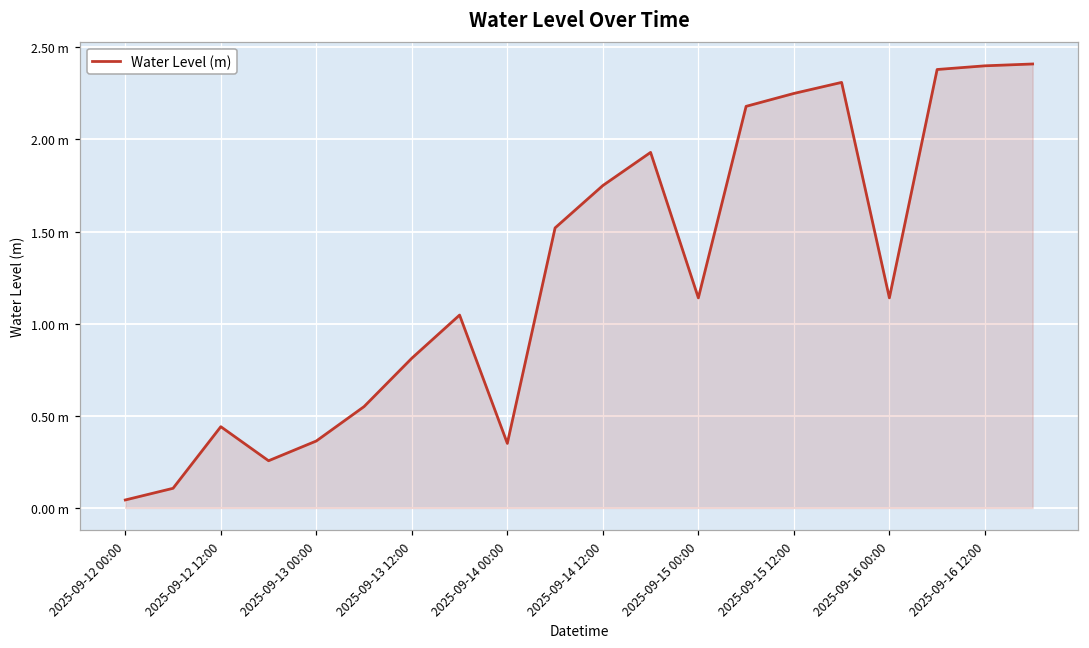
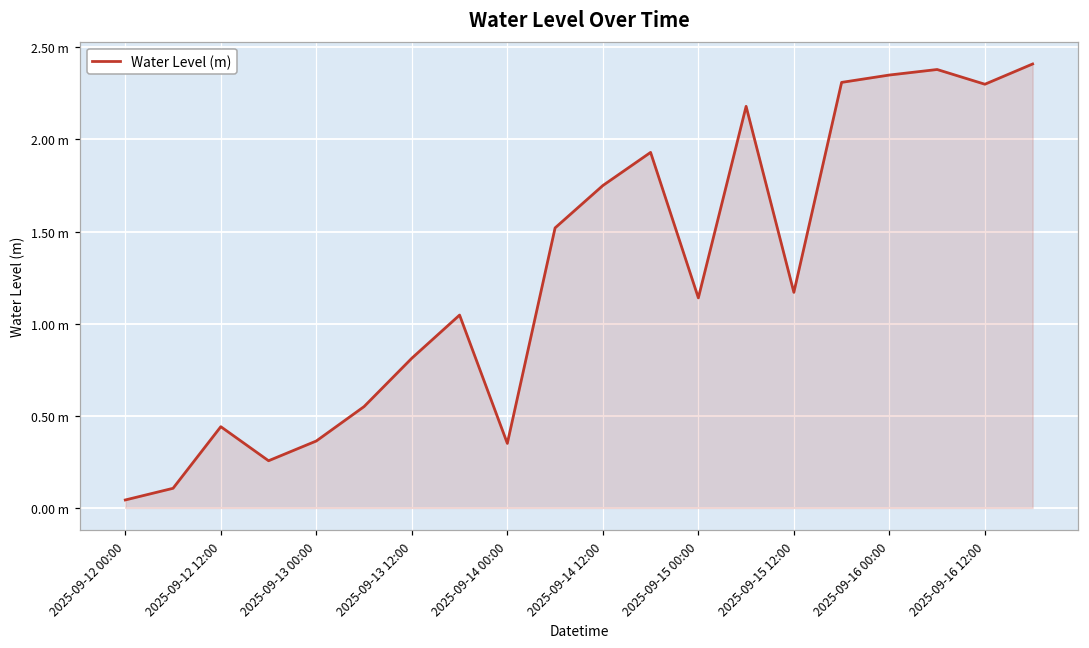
2025-09-15 12:00: 2.25 m -> 1.17 m
2025-09-16 00:00: 1.14 m -> 2.35 m
2025-09-16 12:00: 2.4 m -> 2.3 m
